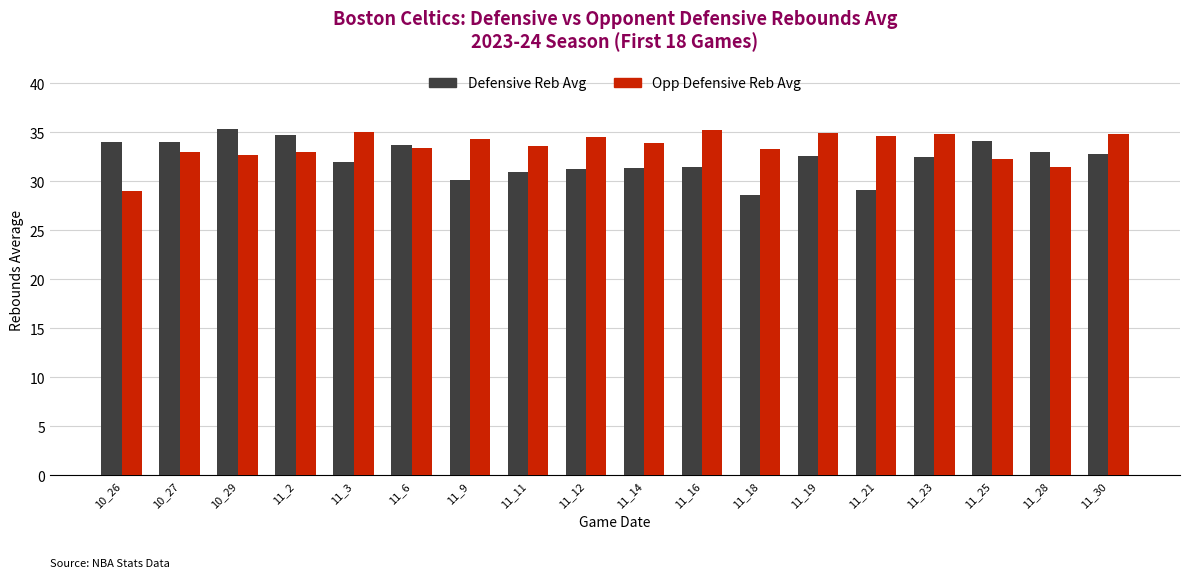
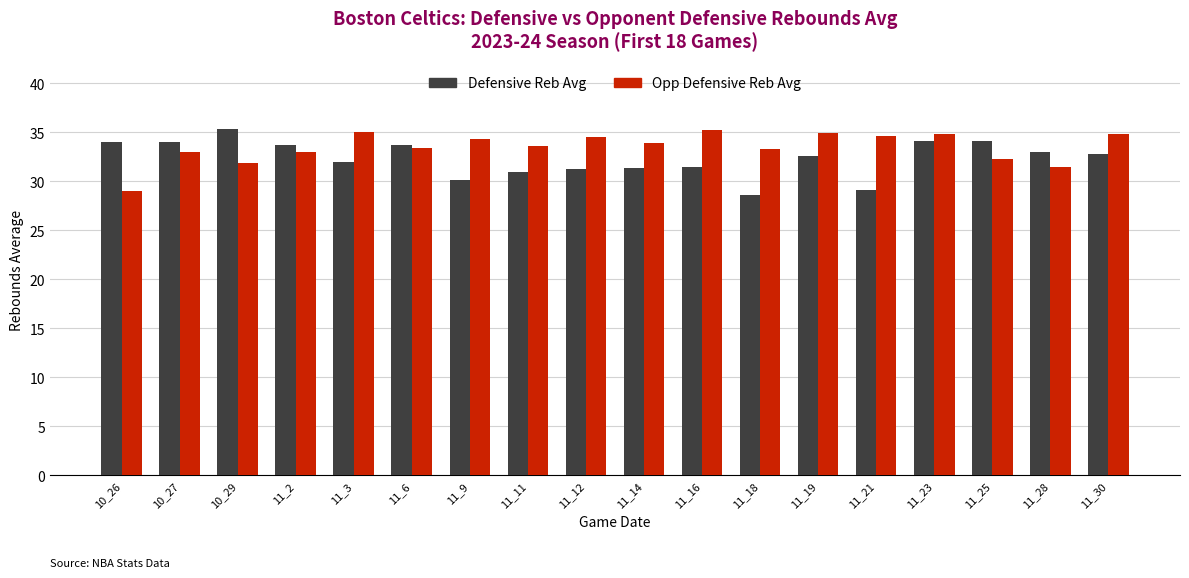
Opp Defensive Reb Avg, 10_29: 33 -> 32
Defensive Reb Avg, 11_2: 35 -> 34
Defensive Reb Avg, 11_23: 33 -> 34
